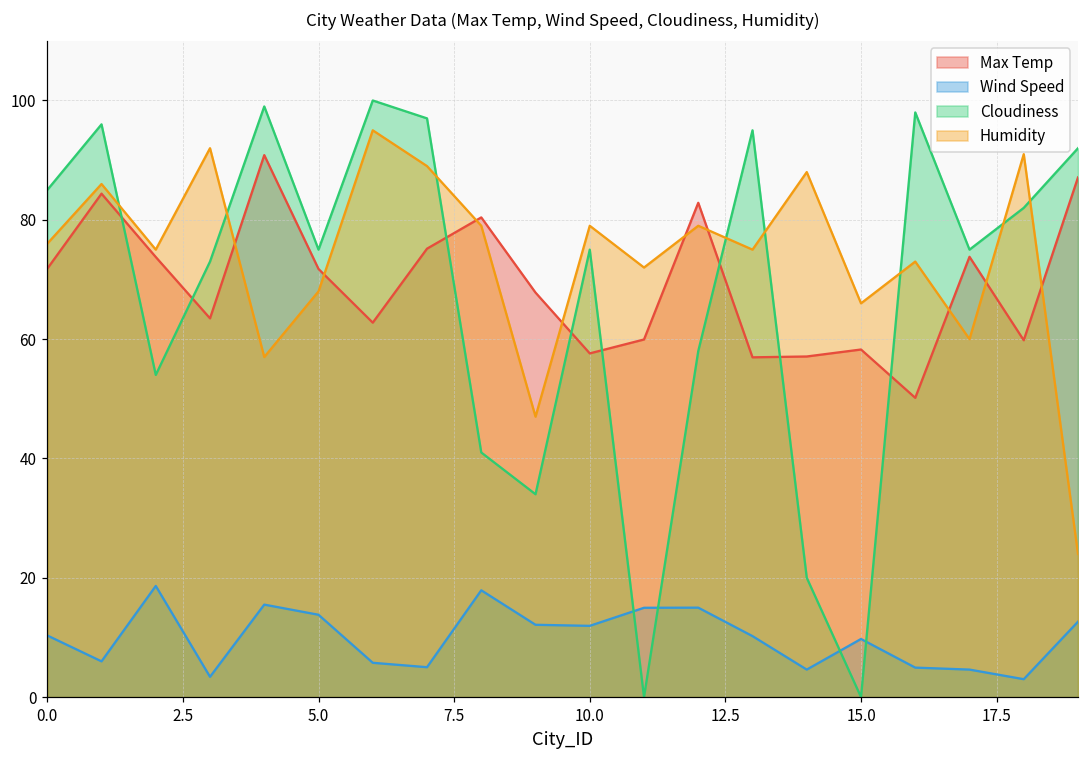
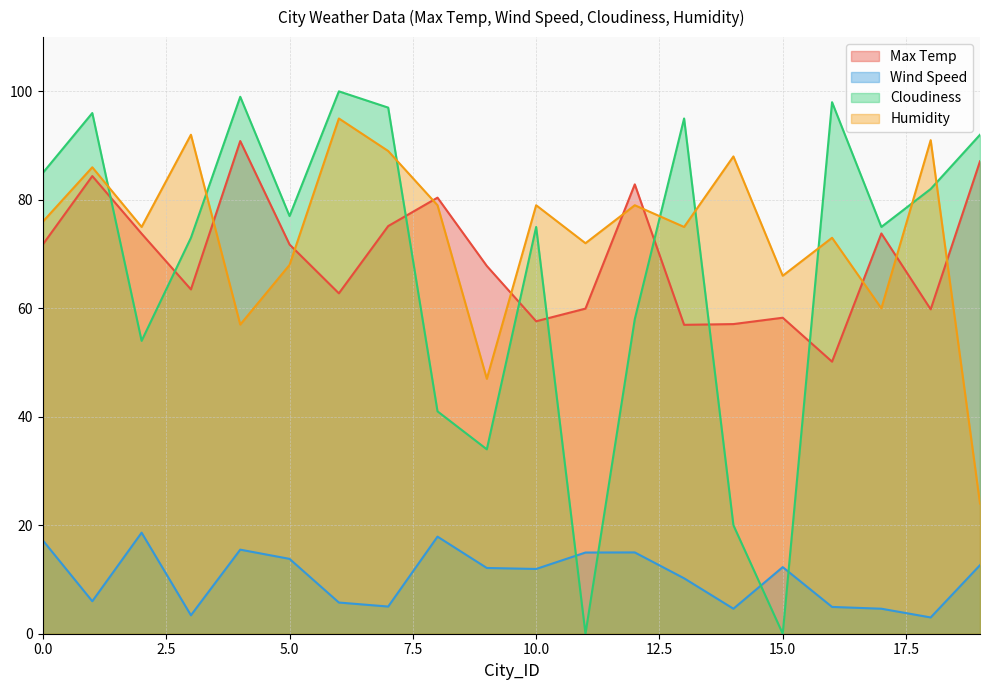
Wind Speed, 0.0: 10 -> 17
Cloudiness, 5.0: 75 -> 77
Wind Speed, 15.0: 10 -> 12
